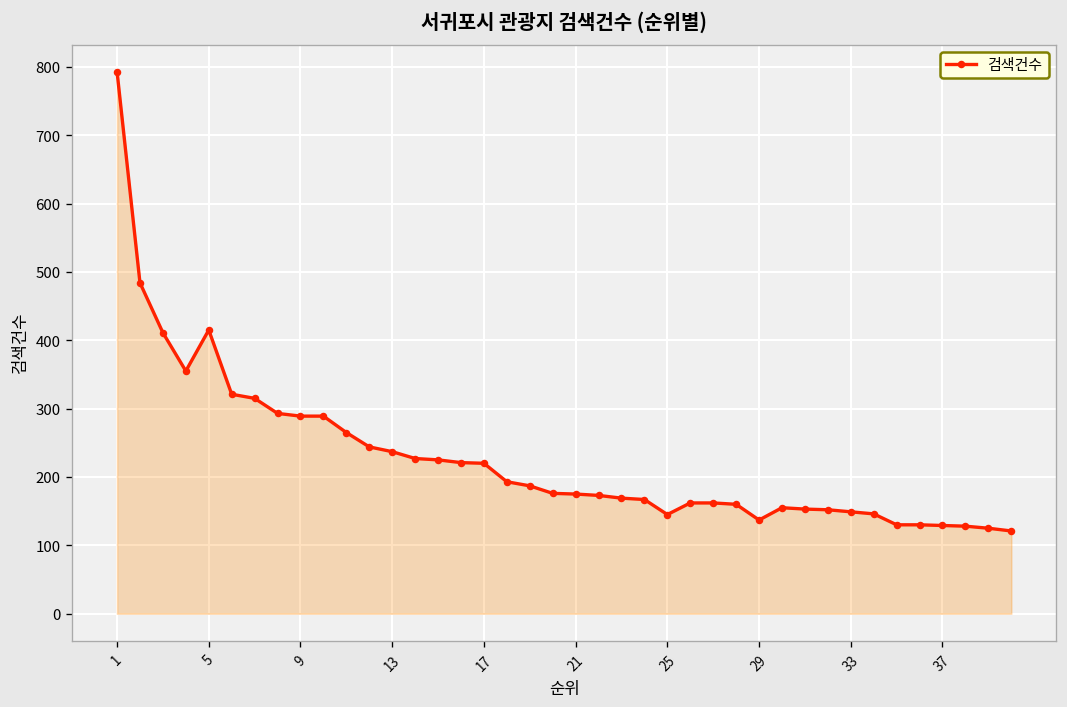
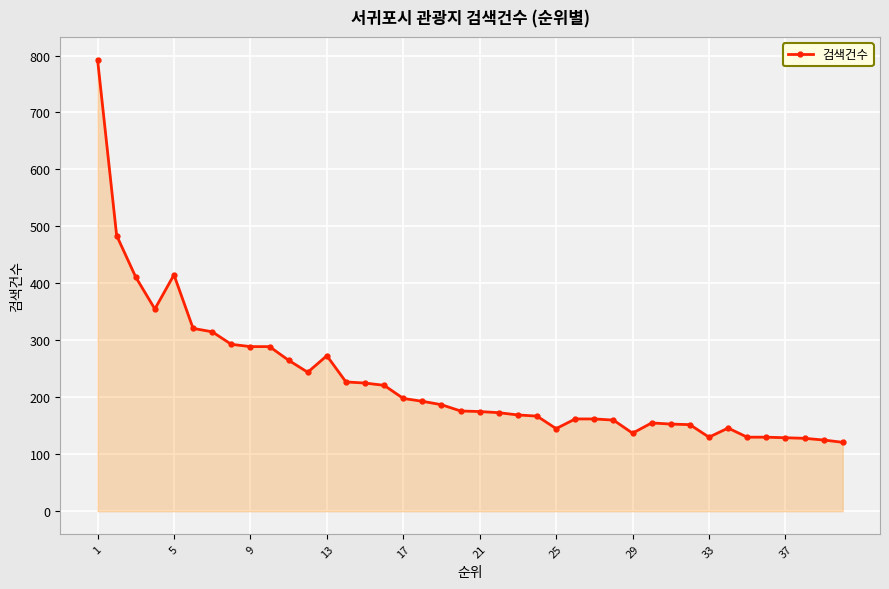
13: 240 -> 270
17: 220 -> 200
33: 150 -> 130
